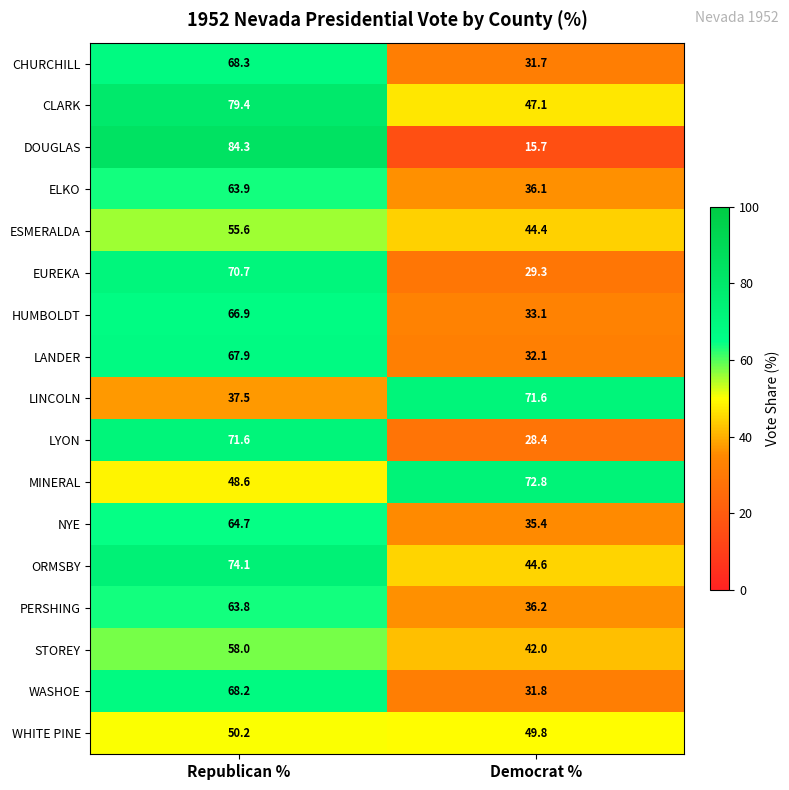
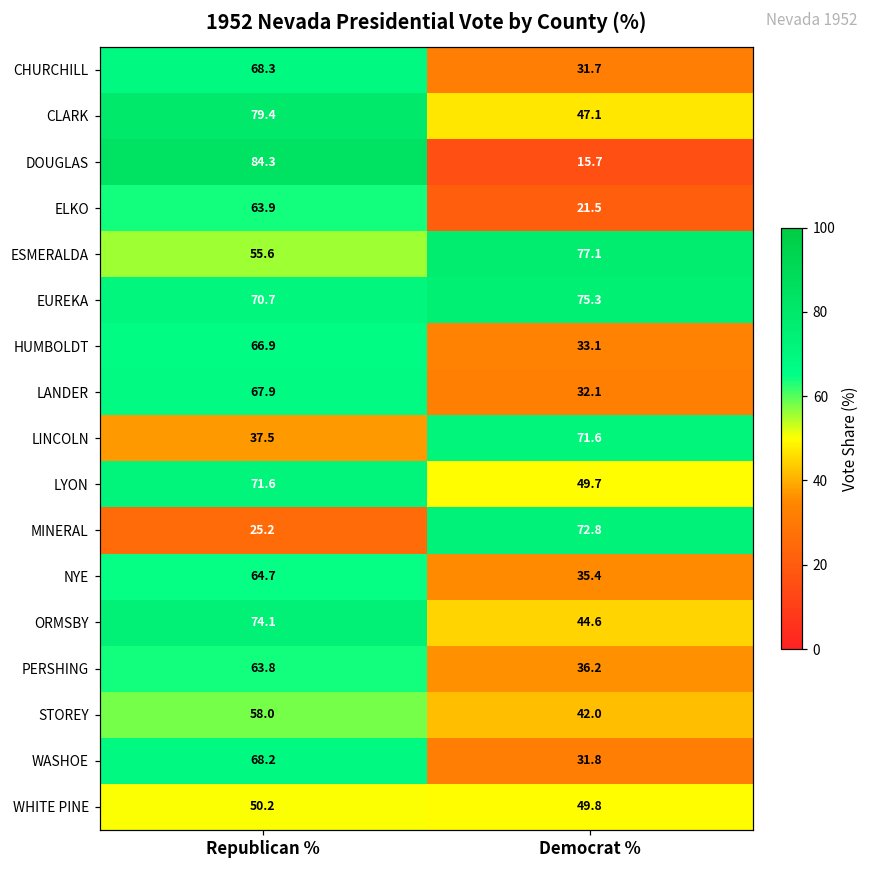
ELKO, Democrat %: 36.1 -> 21.5
ESMERALDA, Democrat %: 44.4 -> 77.1
EUREKA, Democrat %: 29.3 -> 75.3
LYON, Democrat %: 28.4 -> 49.7
MINERAL, Republican %: 48.6 -> 25.2
